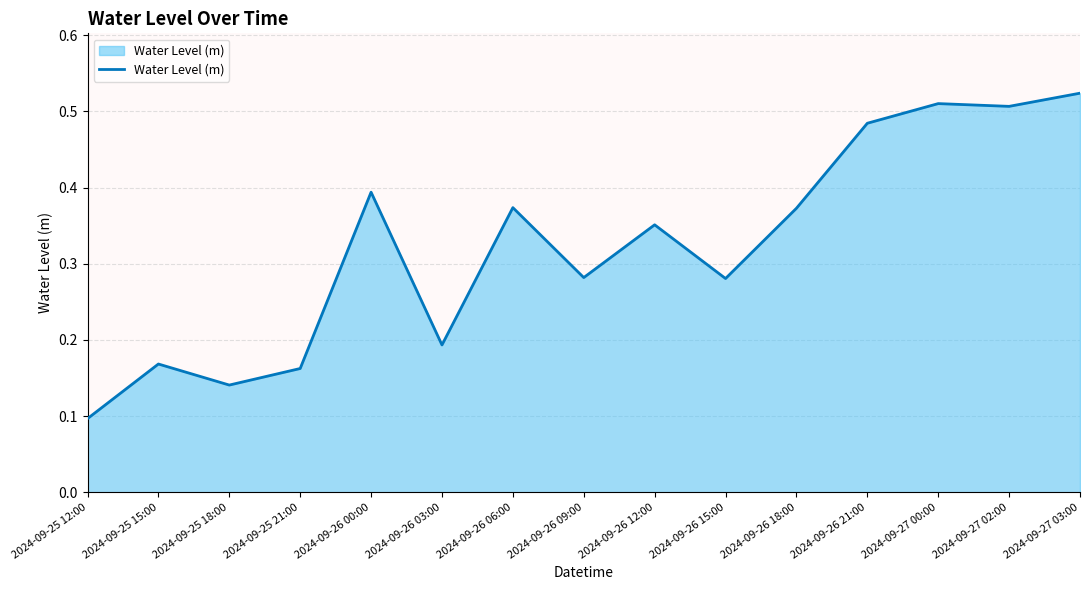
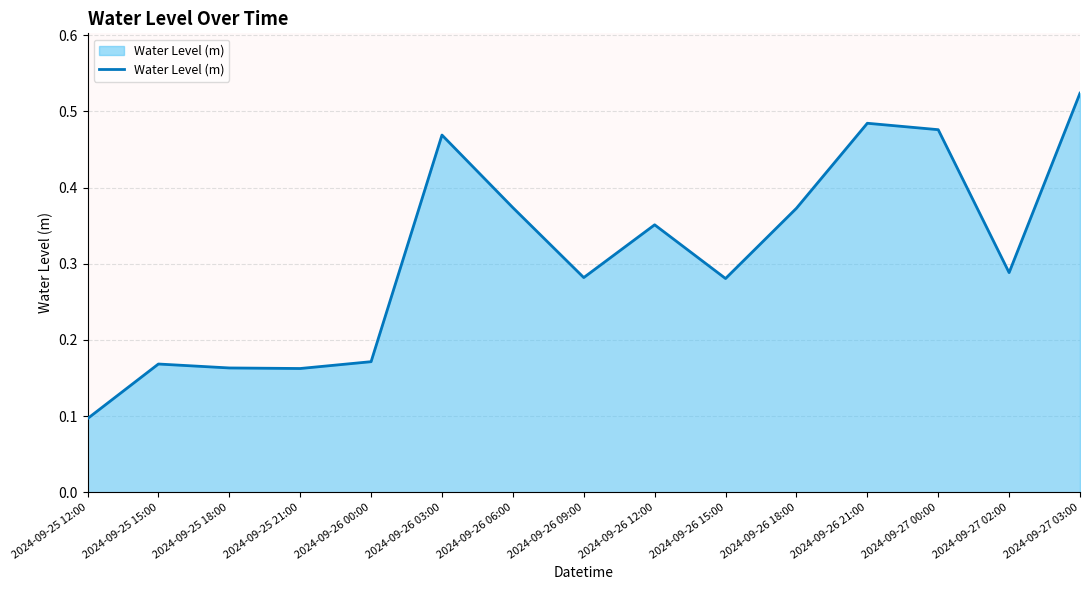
2024-09-25 18:00: 0.14 -> 0.16
2024-09-26 00:00: 0.39 -> 0.17
2024-09-26 03:00: 0.19 -> 0.47
2024-09-27 00:00: 0.51 -> 0.48
2024-09-27 02:00: 0.51 -> 0.29
